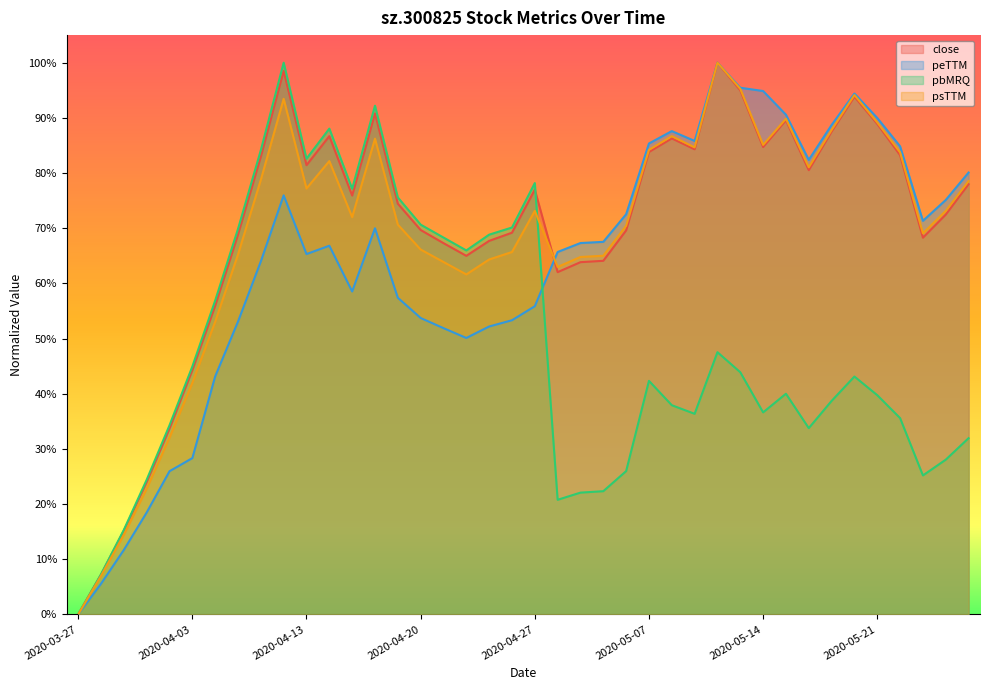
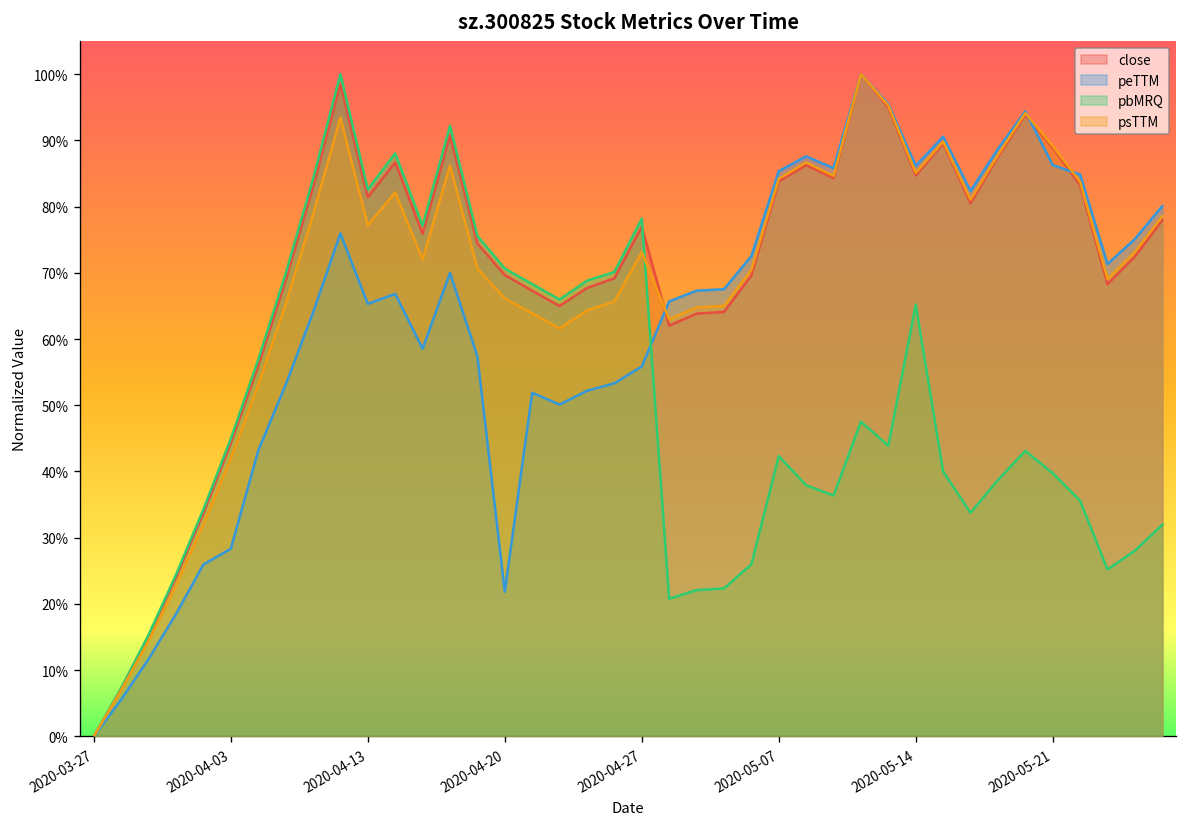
peTTM, 2020-04-20: 54% -> 22%
peTTM, 2020-05-14: 95% -> 86%
pbMRQ, 2020-05-14: 37% -> 65%
peTTM, 2020-05-21: 90% -> 86%
